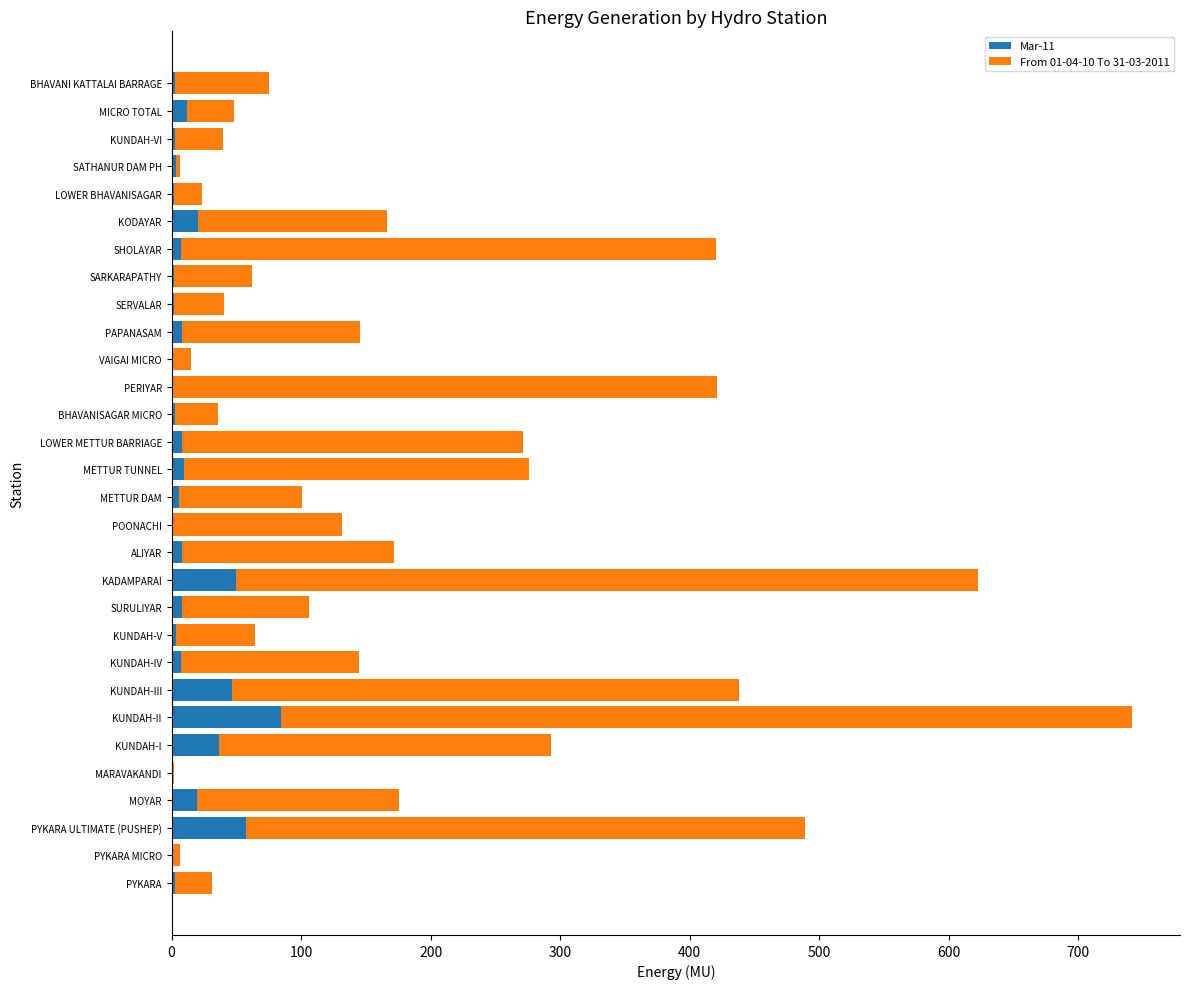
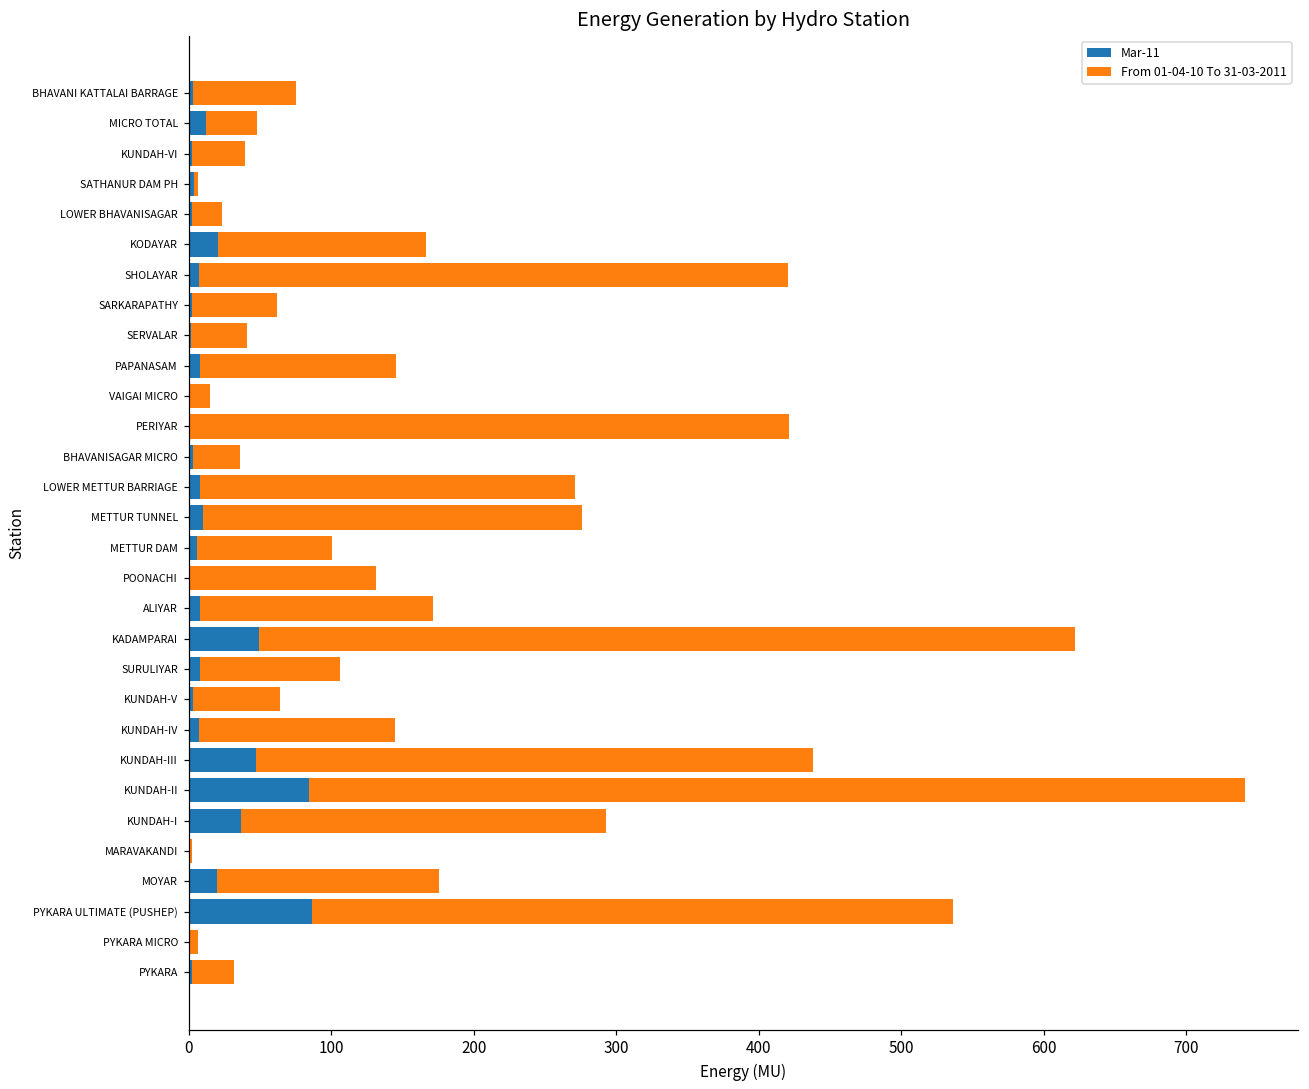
Mar-11, PYKARA ULTIMATE (PUSHEP): 57 -> 86
From 01-04-10 To 31-03-2011, PYKARA ULTIMATE (PUSHEP): 432 -> 450
